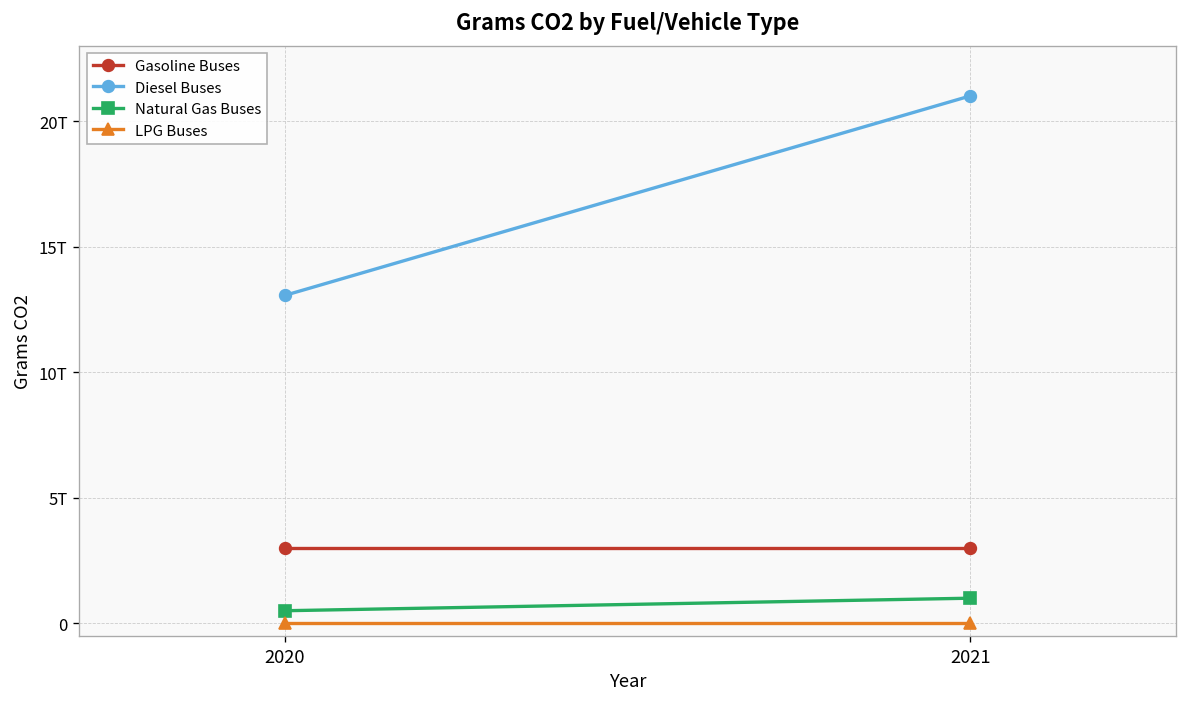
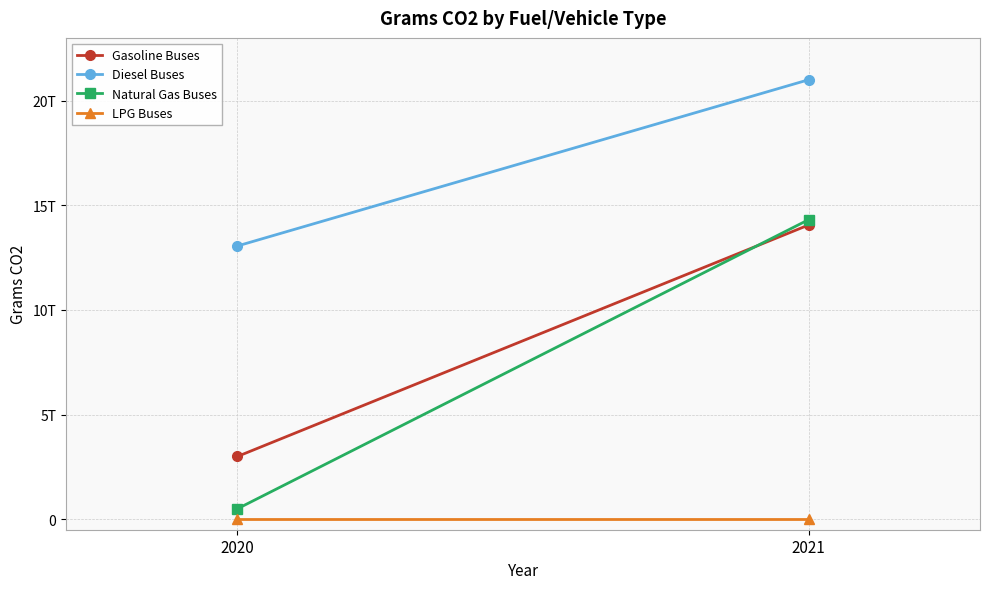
Gasoline Buses, 2021: 3.0T -> 14.1T
Natural Gas Buses, 2021: 1.0T -> 14.3T
